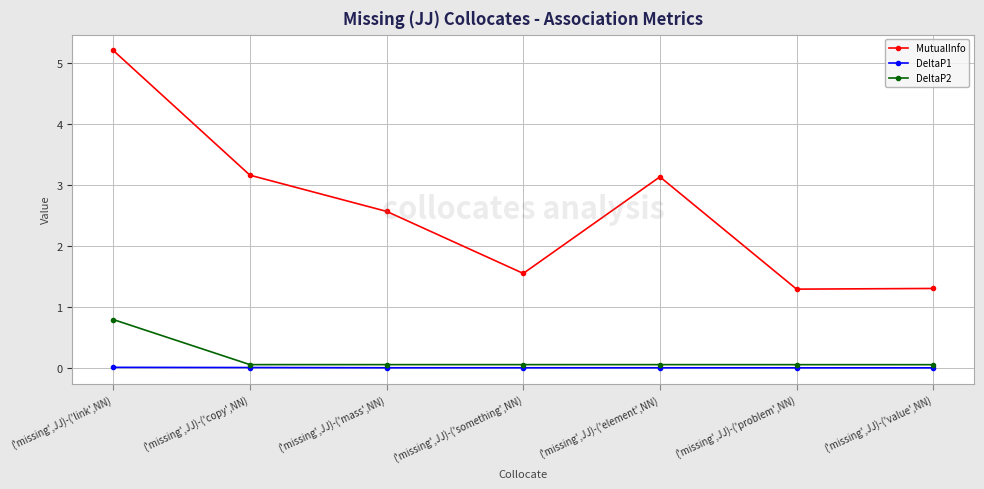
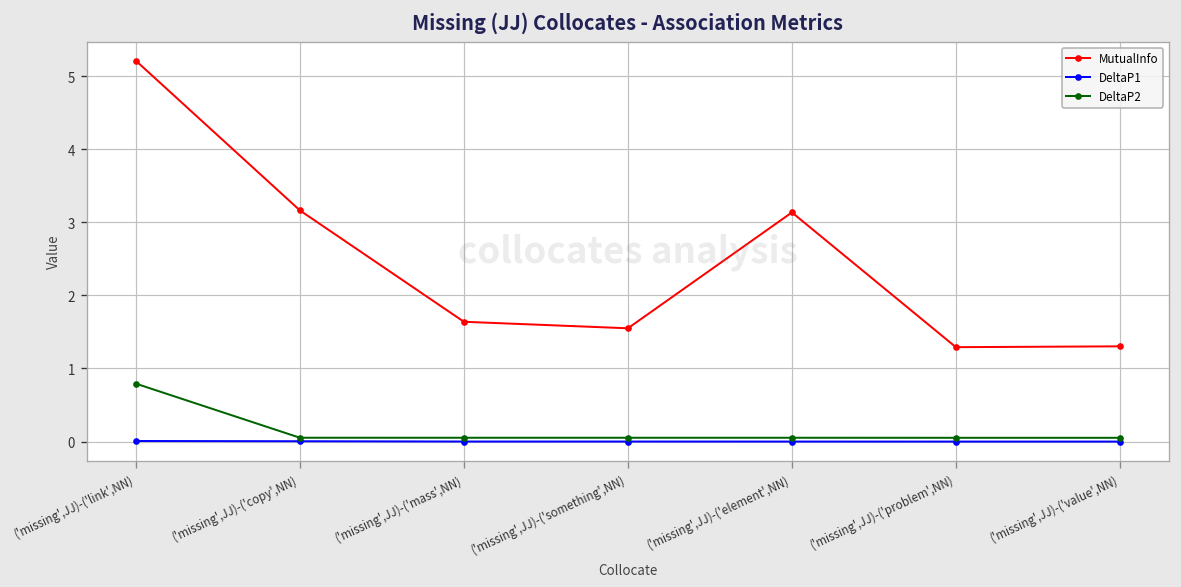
MutualInfo, ('missing',JJ)-('mass',NN): 2.6 -> 1.6
